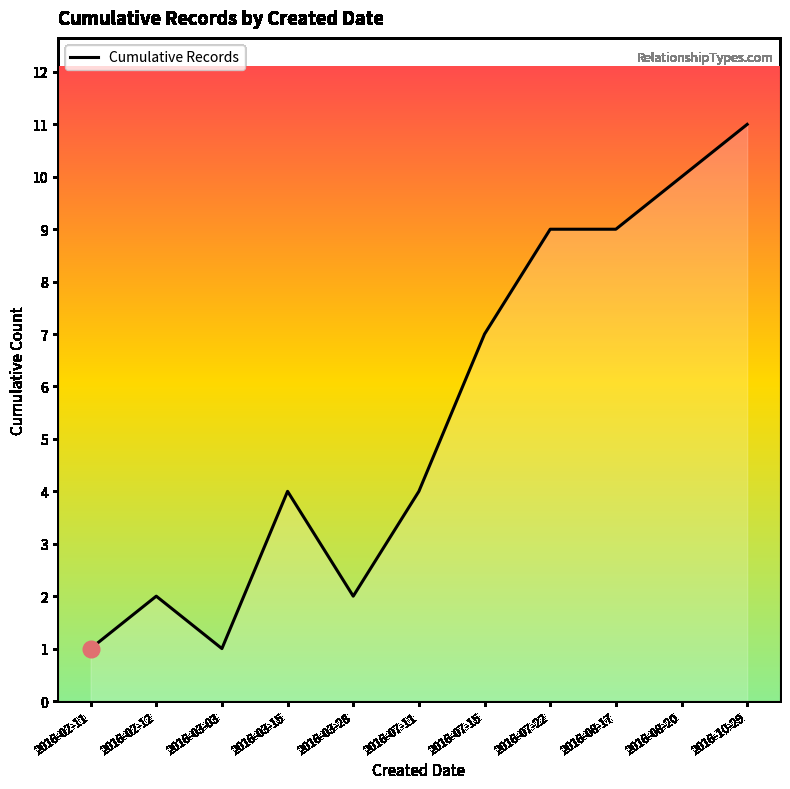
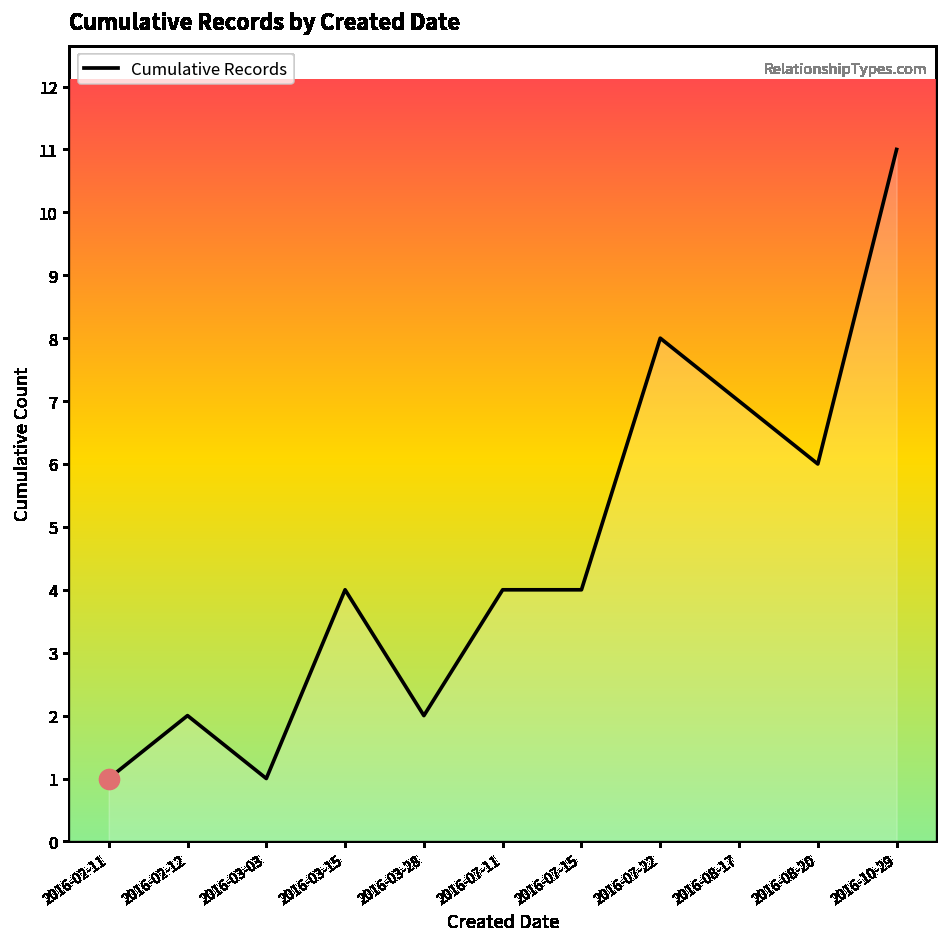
Cumulative Records, 2016-07-15: 7 -> 4
Cumulative Records, 2016-07-22: 9 -> 8
Cumulative Records, 2016-08-17: 9 -> 7
Cumulative Records, 2016-08-20: 10 -> 6
